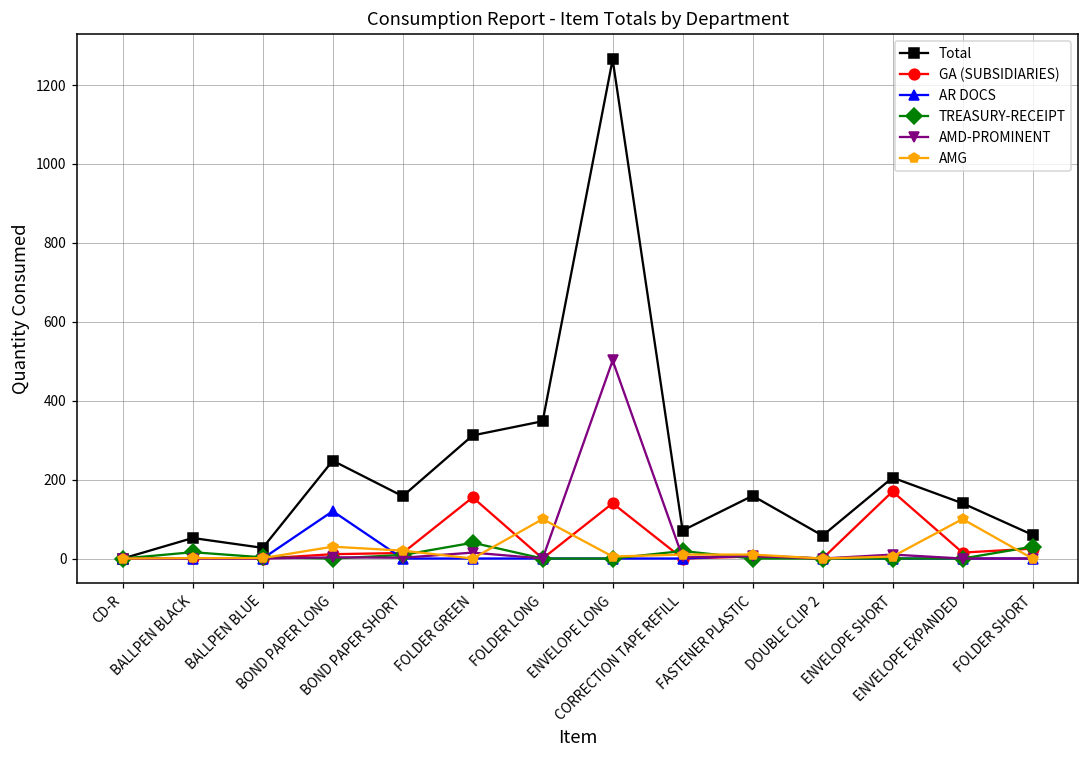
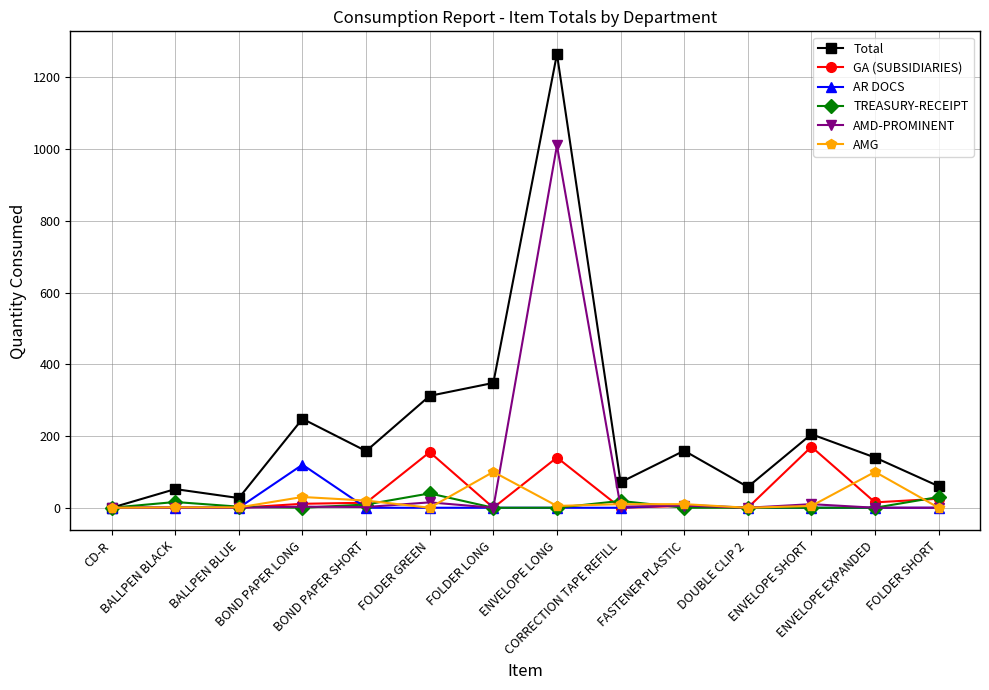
AMD-PROMINENT, ENVELOPE LONG: 500 -> 1010
